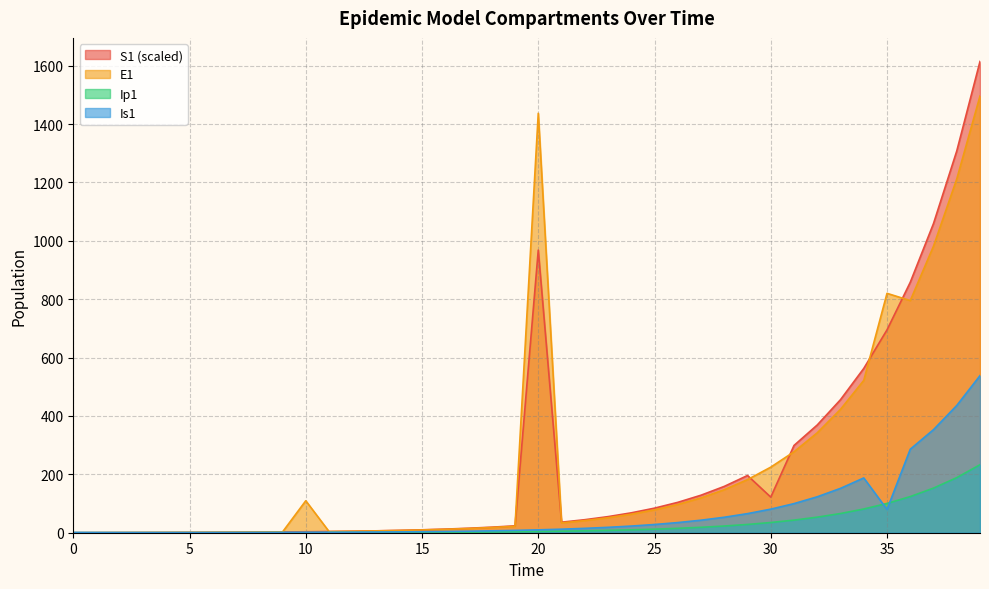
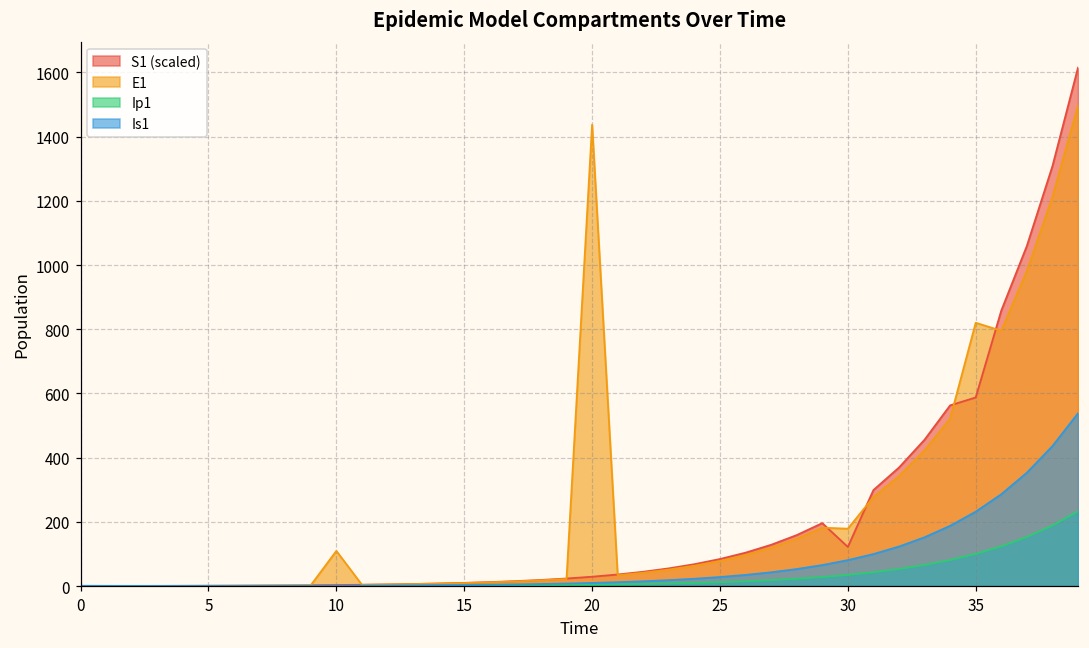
S1 (scaled), 20: 970 -> 30
E1, 30: 220 -> 180
S1 (scaled), 35: 690 -> 590
Is1, 35: 80 -> 230
